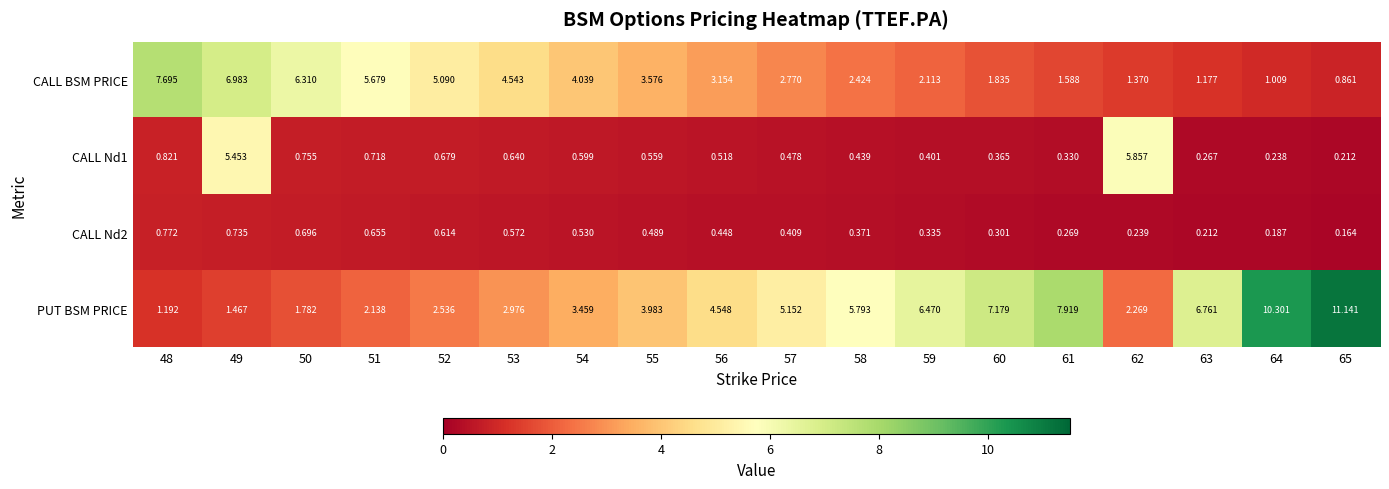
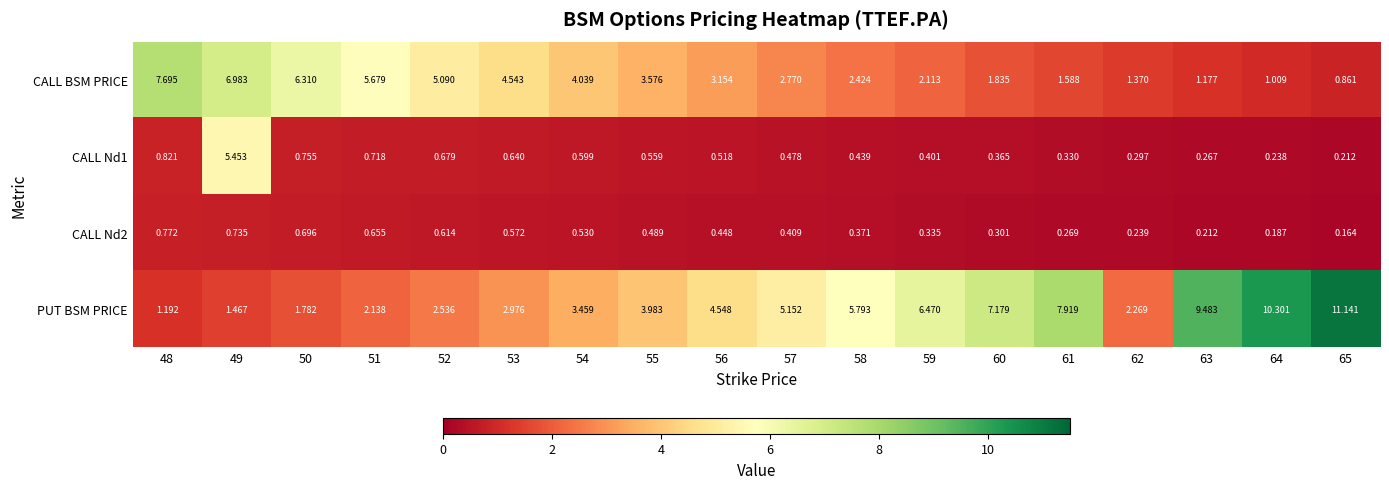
CALL Nd1, 62: 5.857 -> 0.297
PUT BSM PRICE, 63: 6.761 -> 9.483
